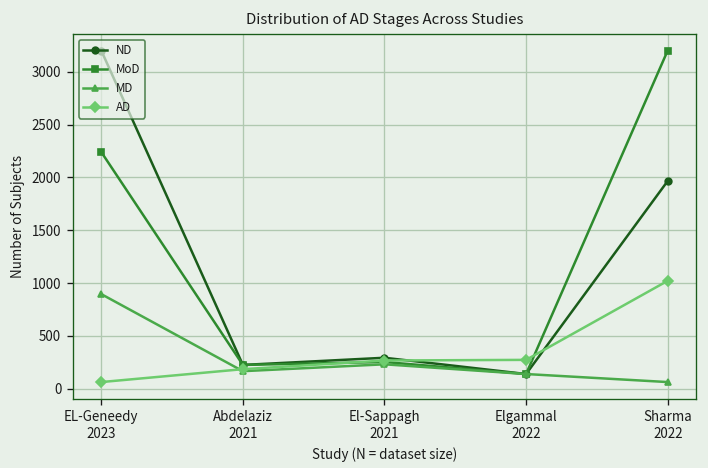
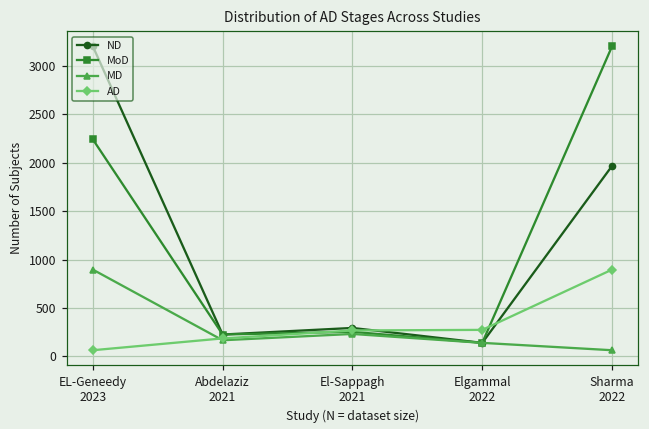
AD, Sharma 2022: 1000 -> 900
